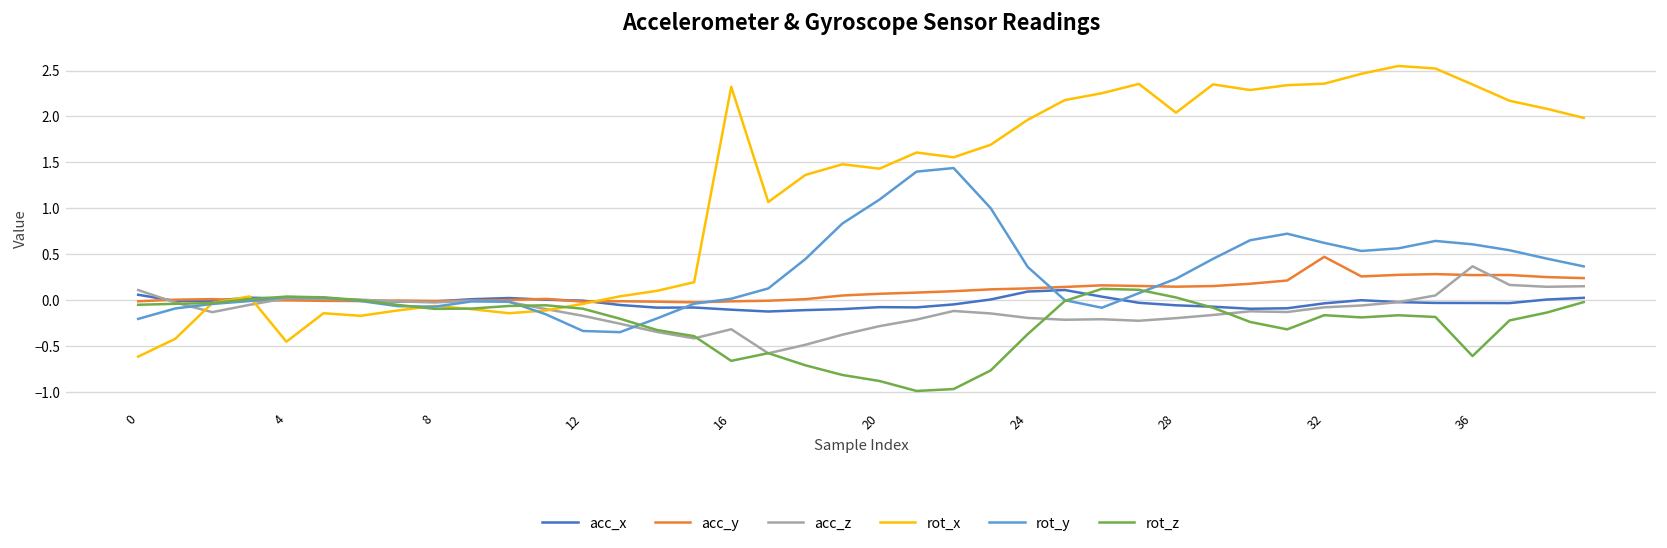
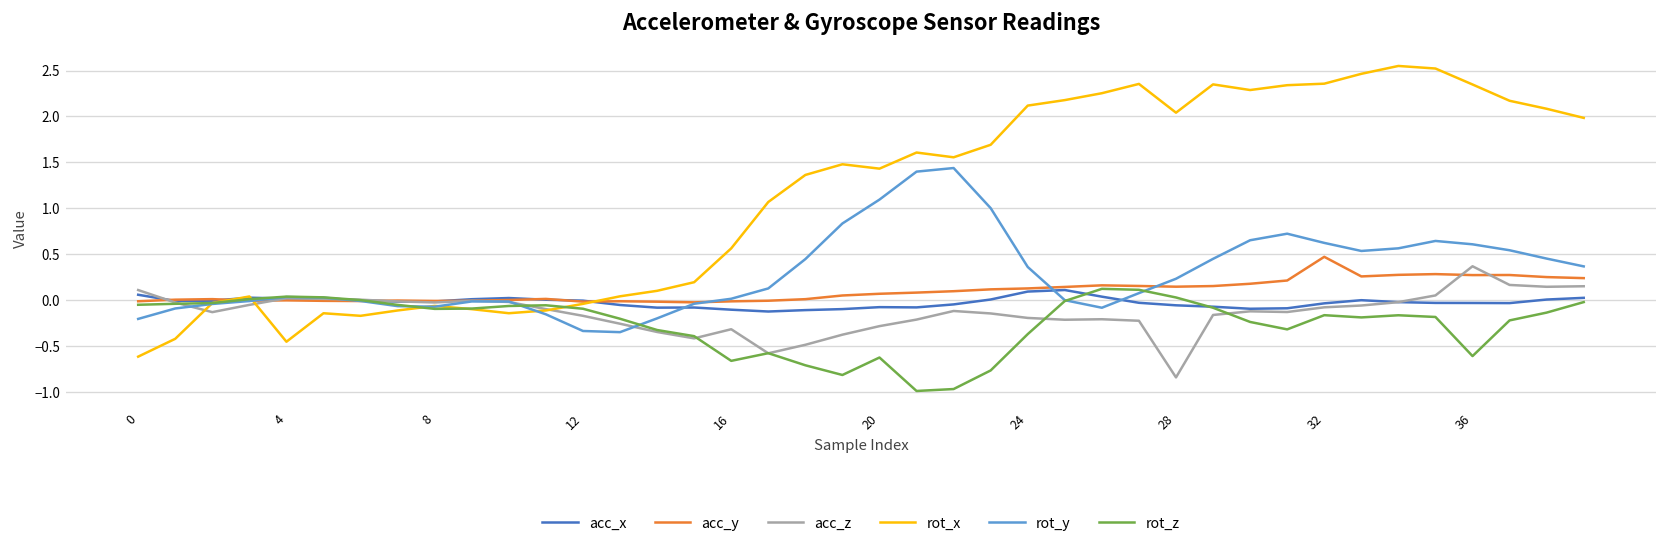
rot_x, 16: 2.3 -> 0.6
rot_z, 20: -0.9 -> -0.6
rot_x, 24: 2.0 -> 2.1
acc_z, 28: -0.2 -> -0.8
